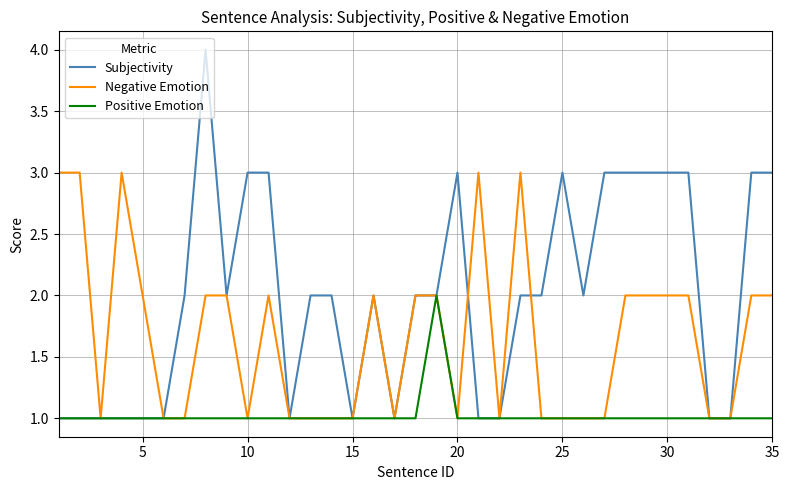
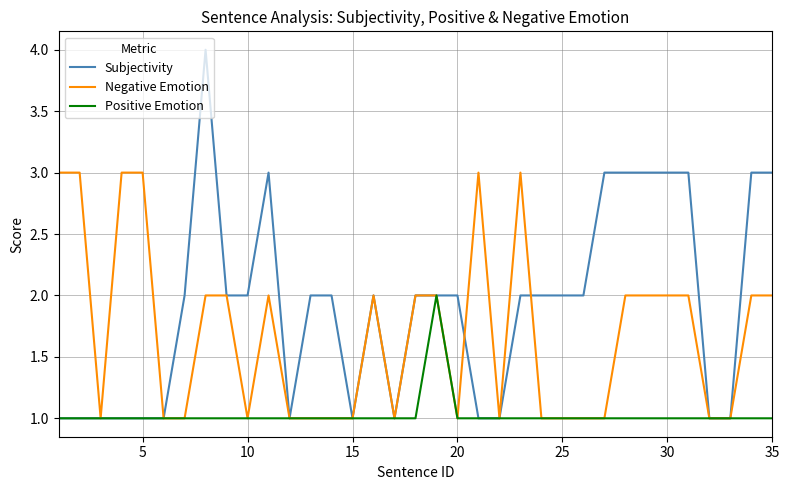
Negative Emotion, 5: 2 -> 3
Subjectivity, 10: 3 -> 2
Subjectivity, 20: 3 -> 2
Subjectivity, 25: 3 -> 2
